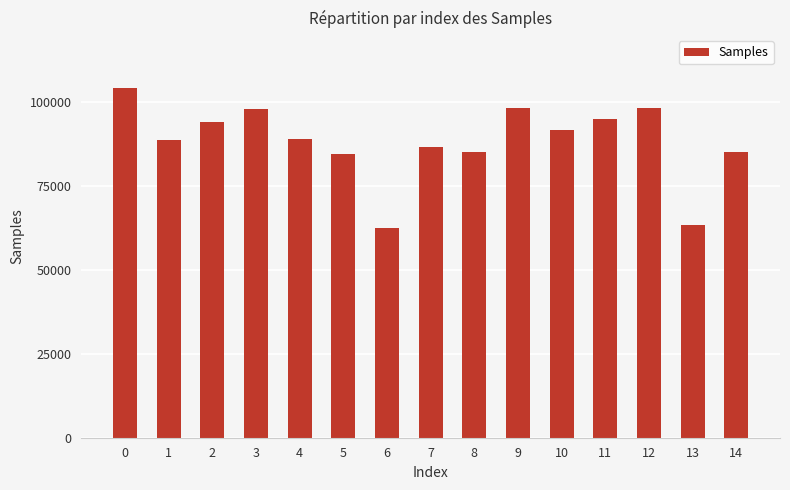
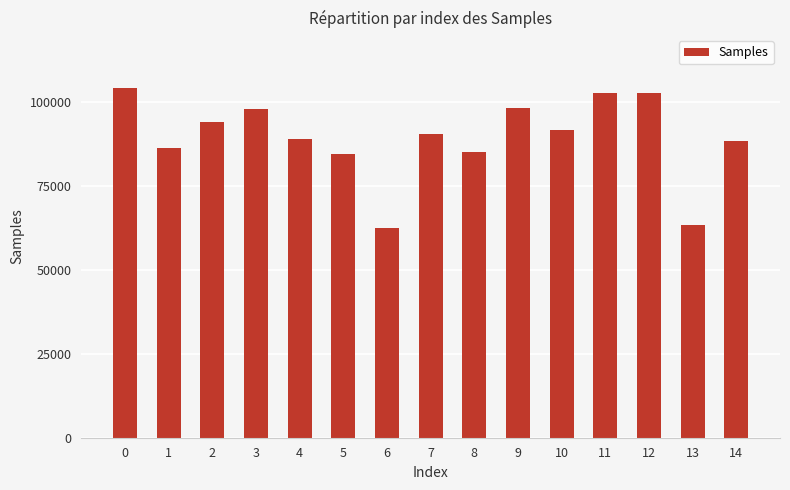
1: 89000 -> 86000
7: 87000 -> 90000
11: 95000 -> 103000
12: 98000 -> 103000
14: 85000 -> 89000
